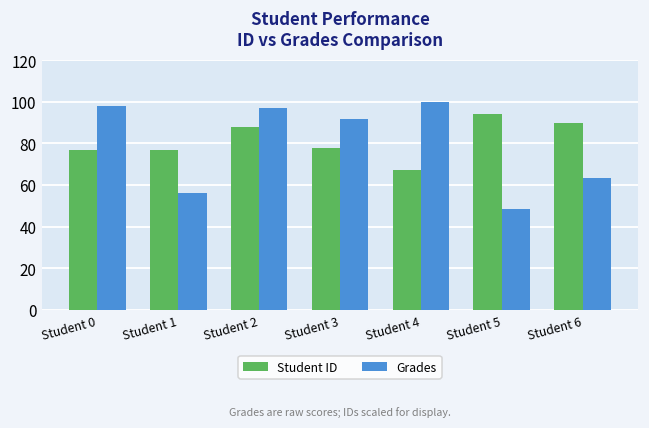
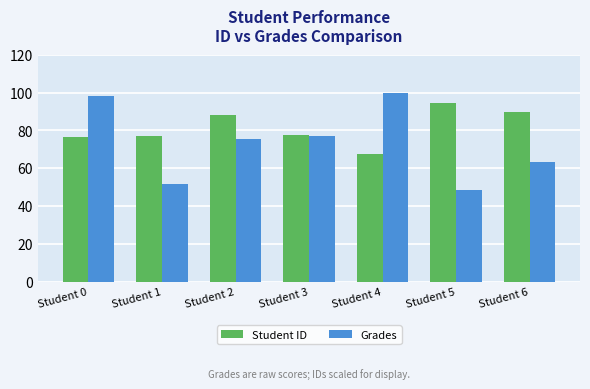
Grades, Student 1: 56 -> 52
Grades, Student 2: 97 -> 75
Grades, Student 3: 92 -> 77
